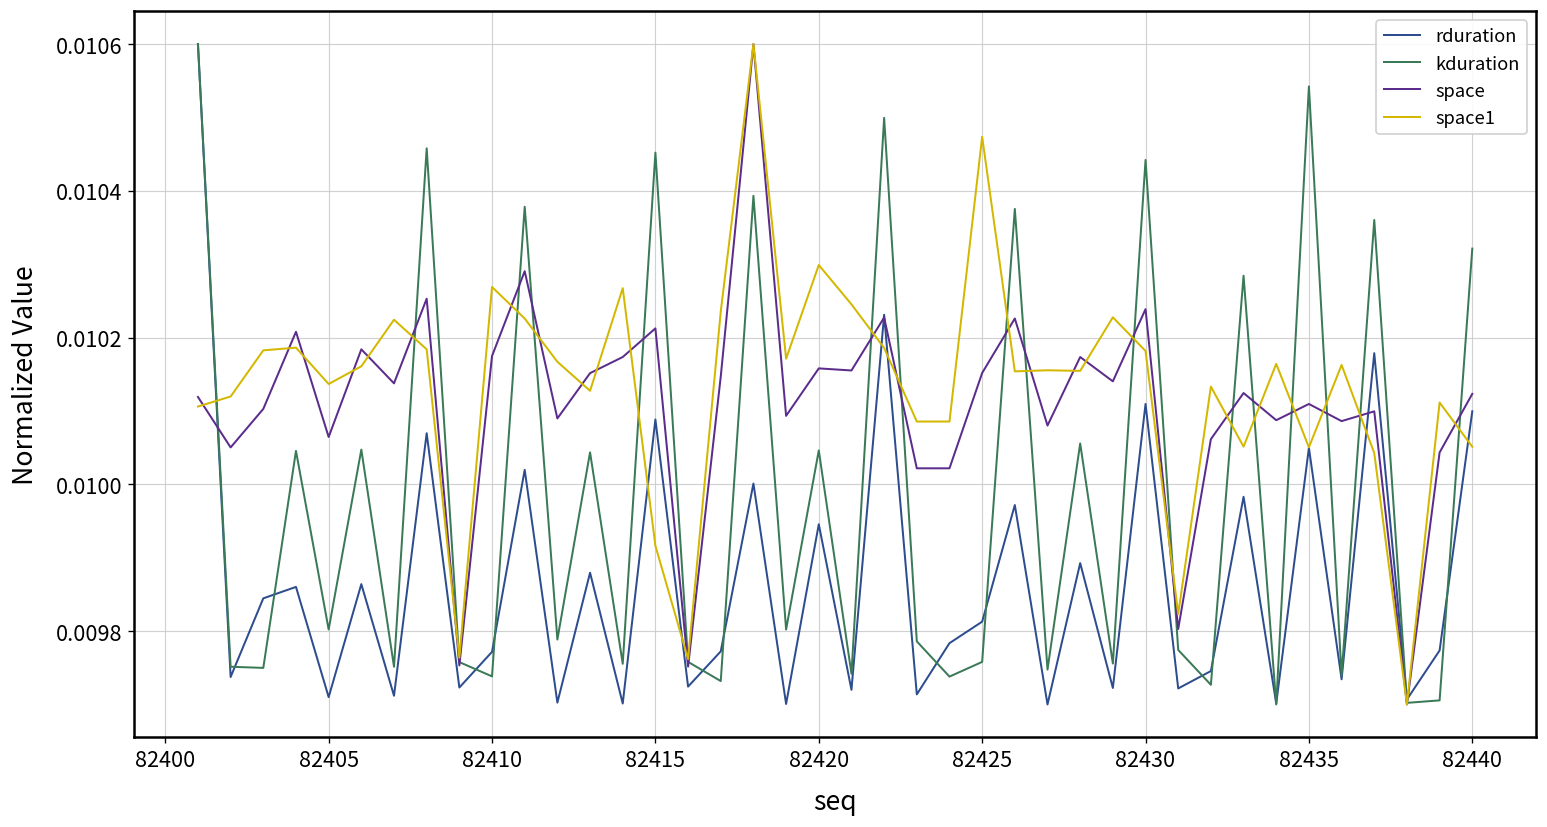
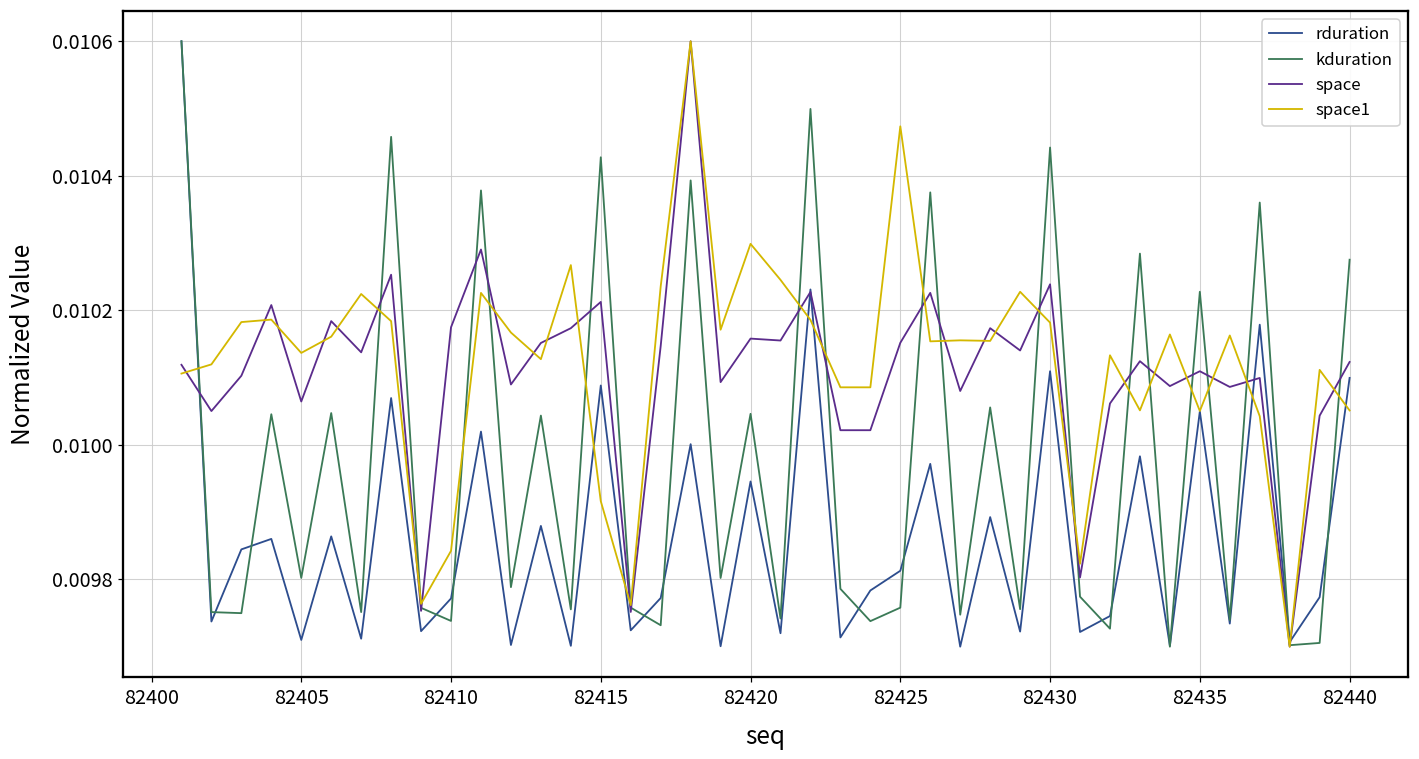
space1, 82410: 0.01027 -> 0.00984
kduration, 82415: 0.01045 -> 0.01043
kduration, 82435: 0.01054 -> 0.01023
kduration, 82440: 0.01032 -> 0.01028
